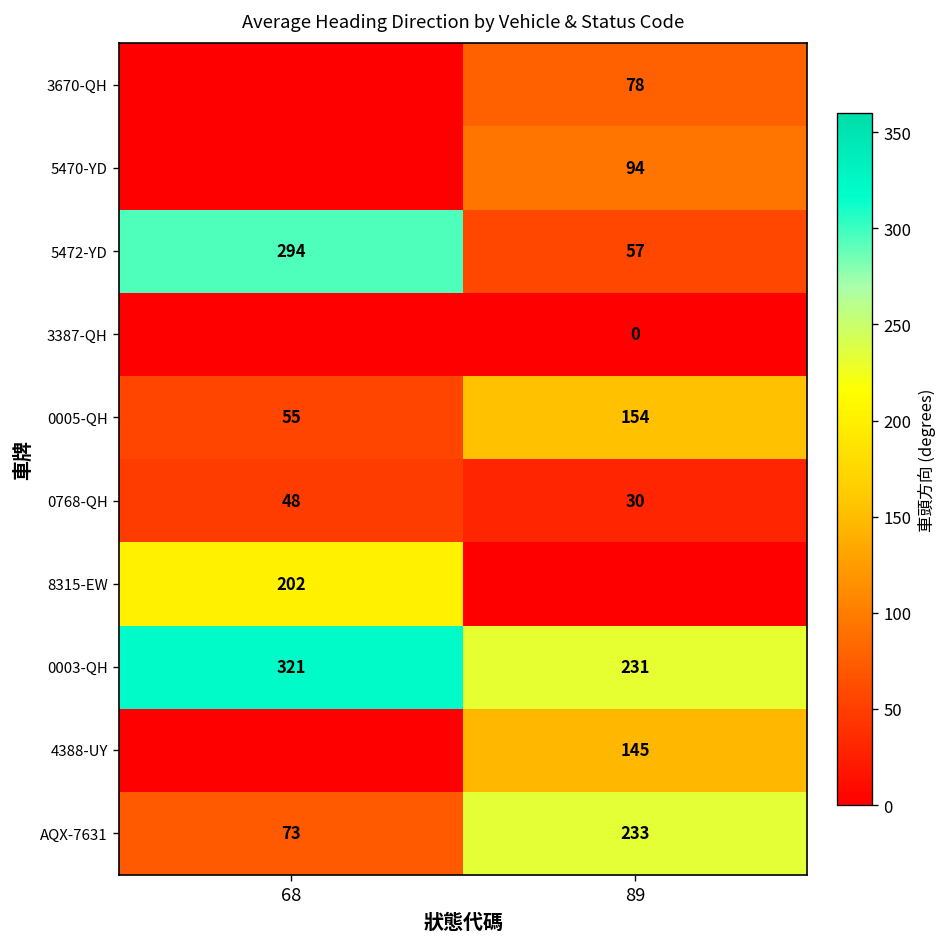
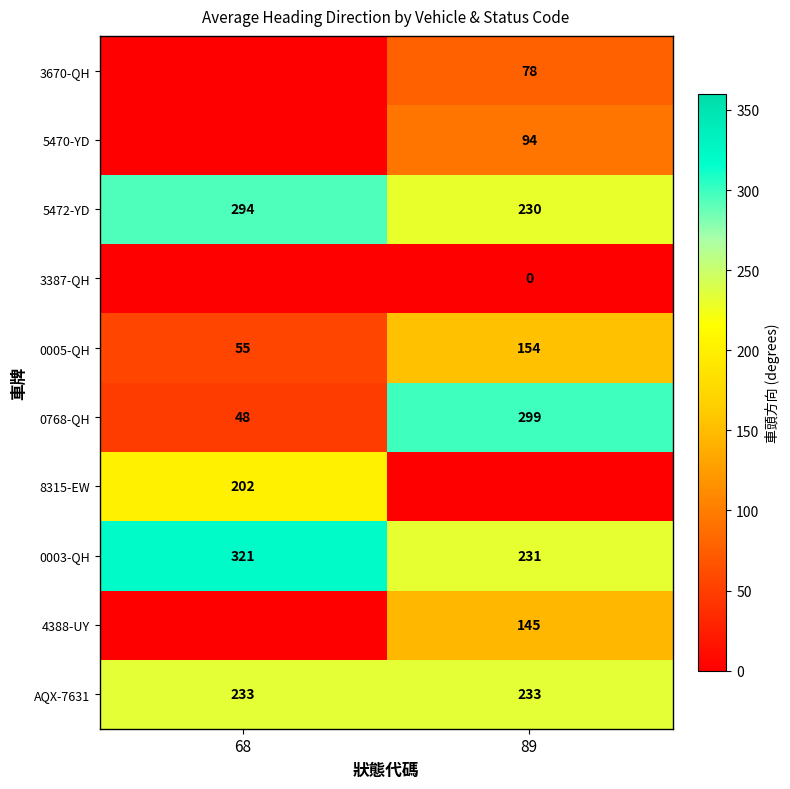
5472-YD, 89: 57 -> 230
0768-QH, 89: 30 -> 299
AQX-7631, 68: 73 -> 233
